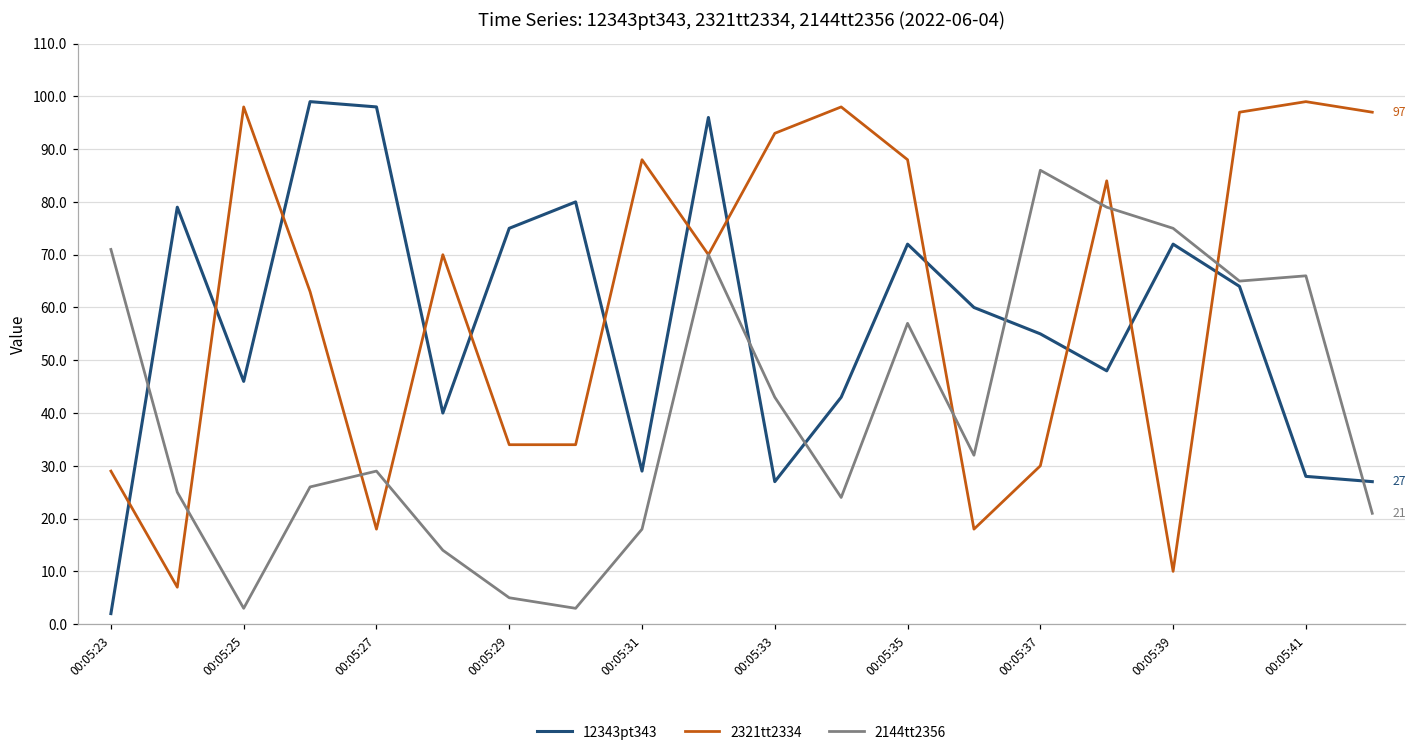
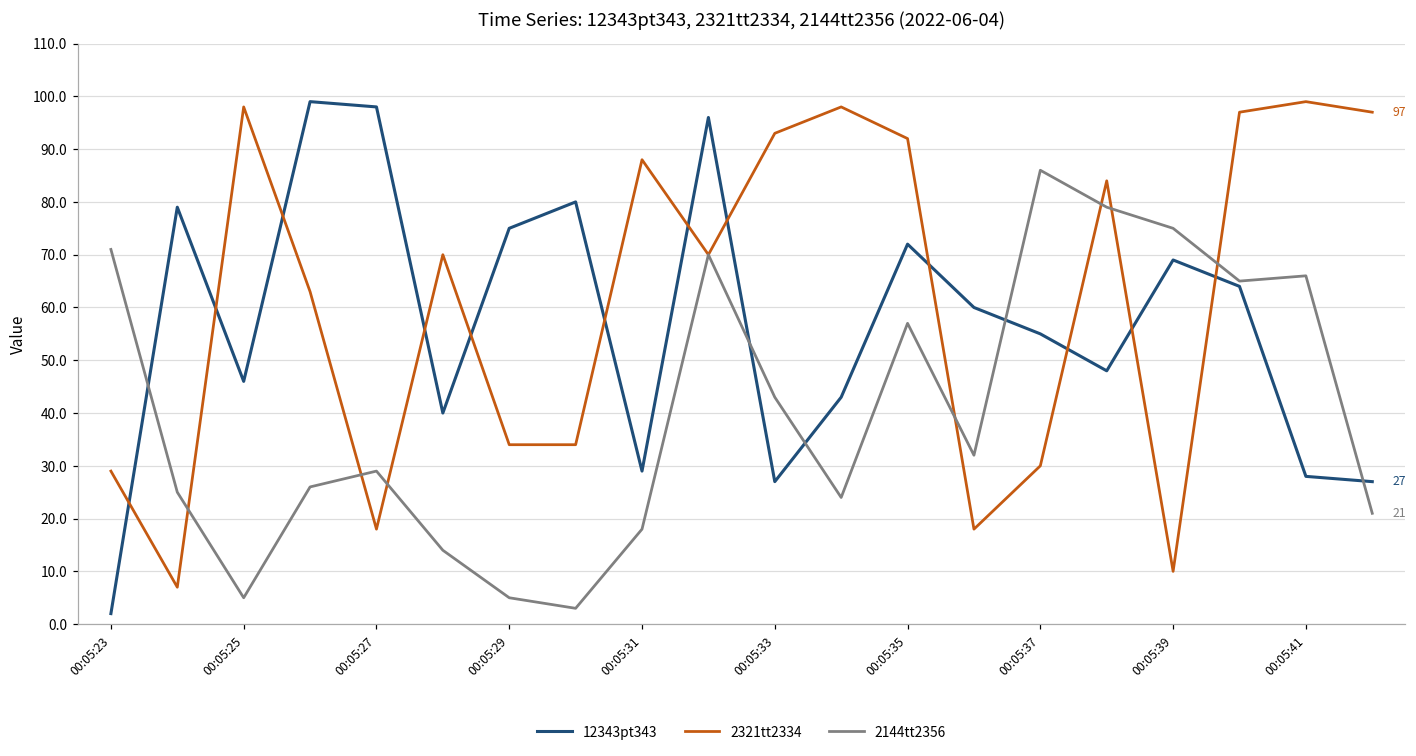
2144tt2356, 00:05:25: 3 -> 5
2321tt2334, 00:05:35: 88 -> 92
12343pt343, 00:05:39: 72 -> 69
